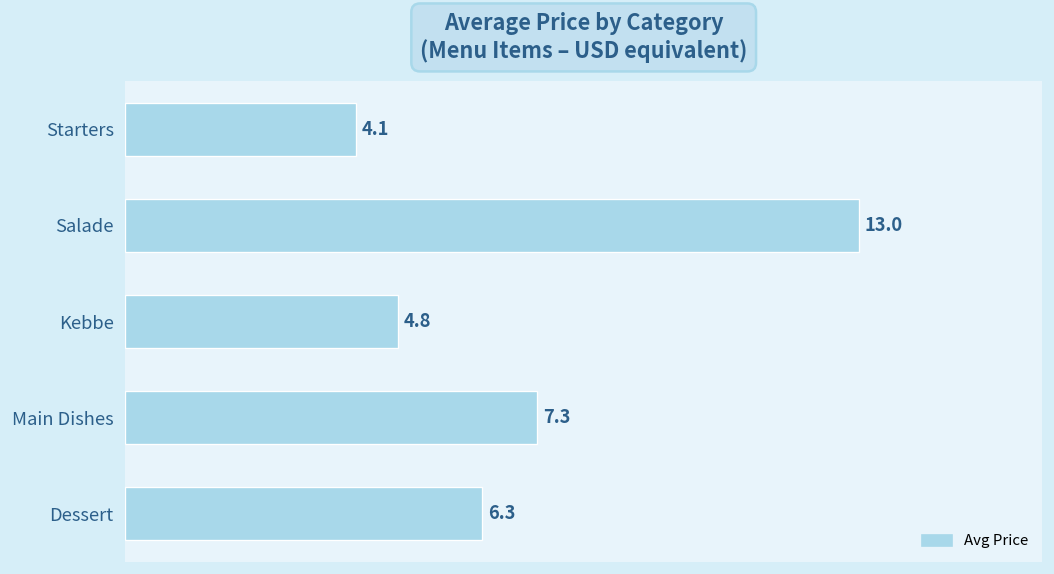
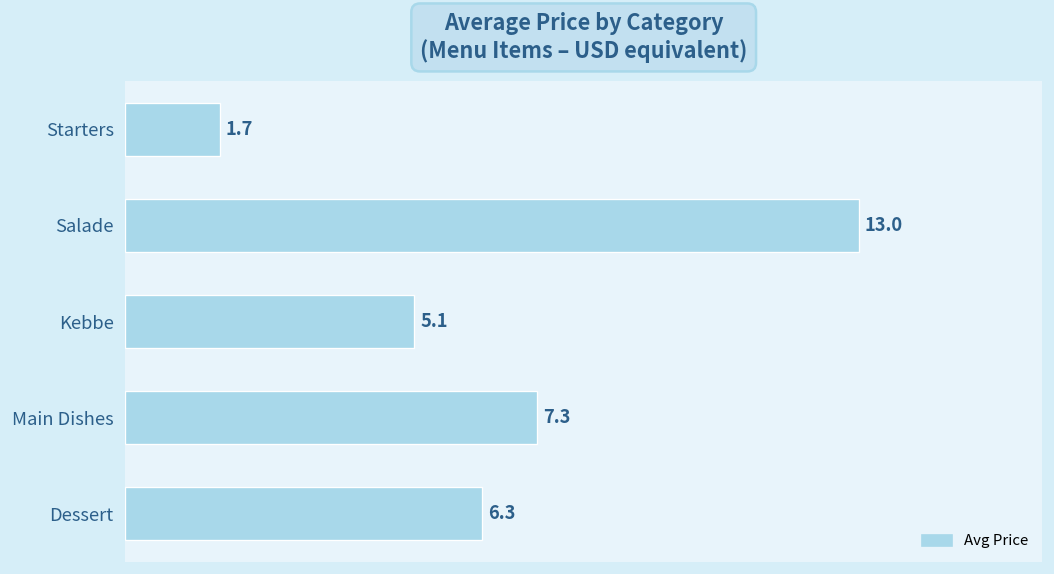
Starters: 4.1 -> 1.7
Kebbe: 4.8 -> 5.1
